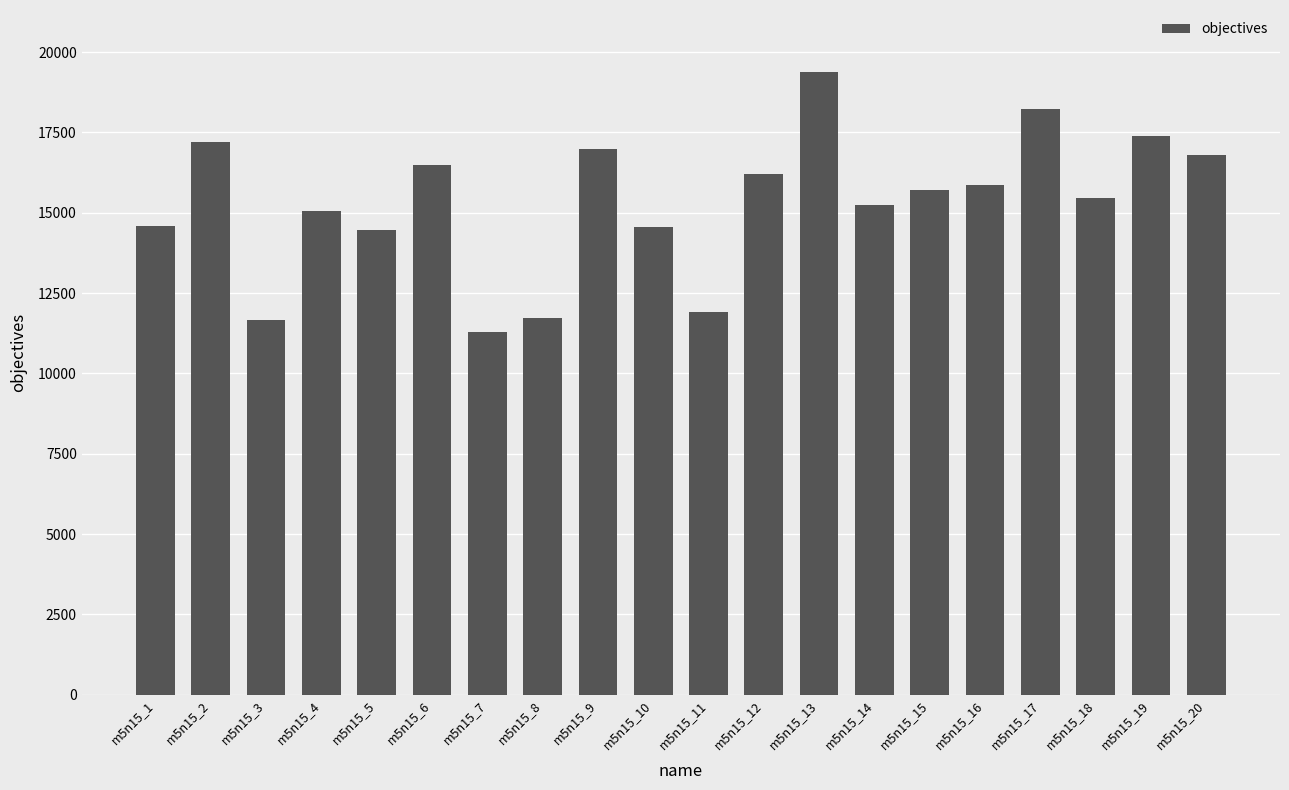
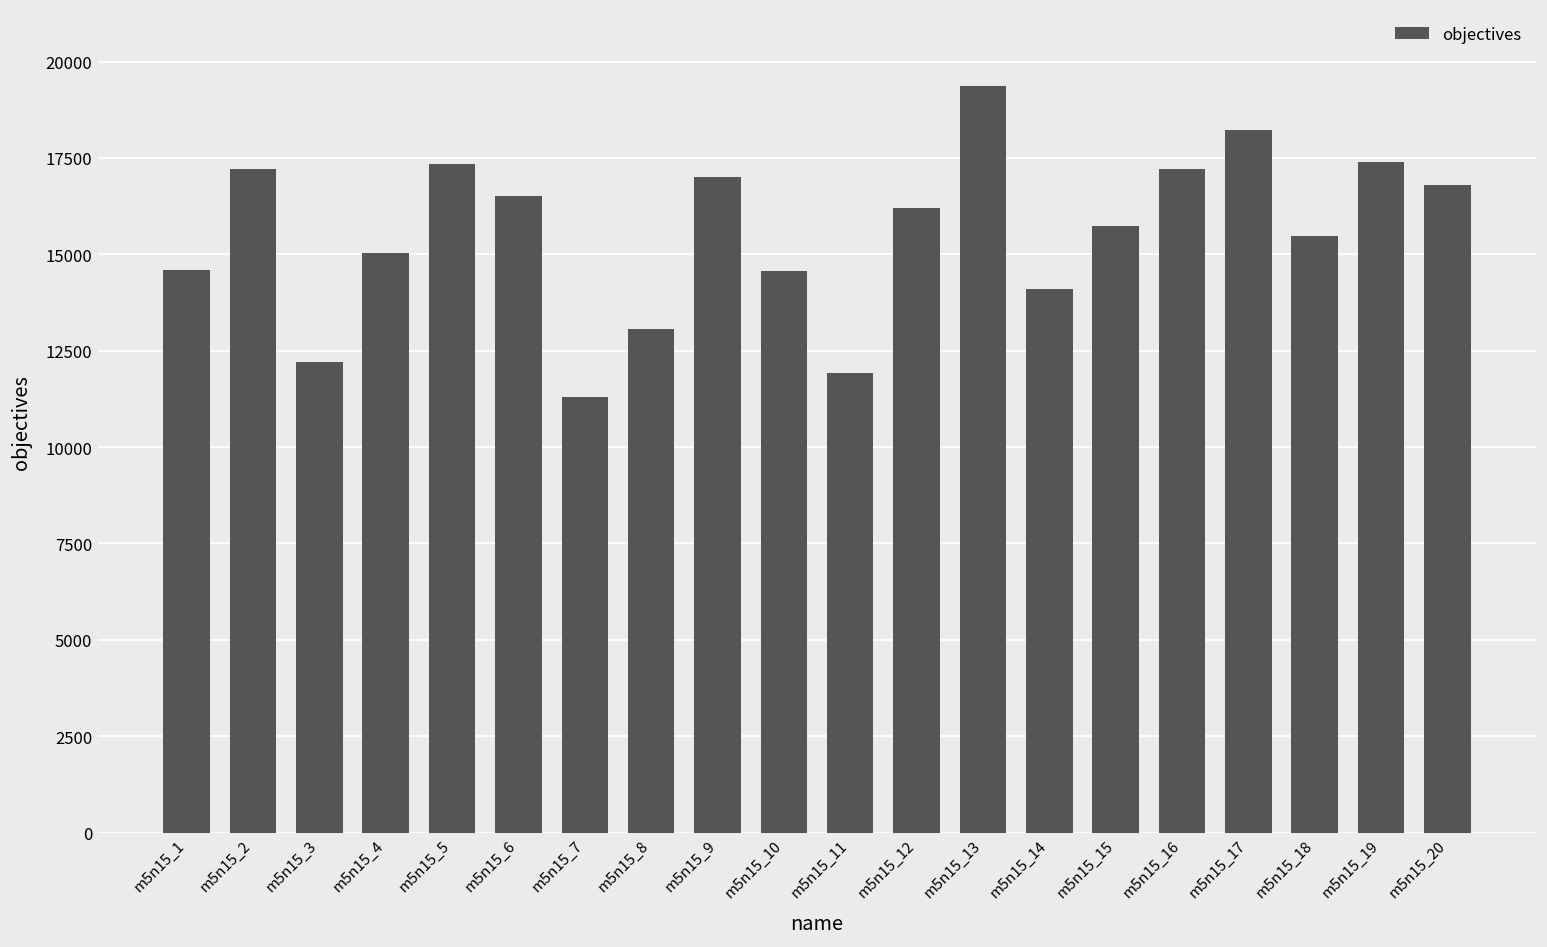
m5n15_3: 11700 -> 12200
m5n15_5: 14500 -> 17300
m5n15_8: 11700 -> 13100
m5n15_14: 15300 -> 14100
m5n15_16: 15900 -> 17200
